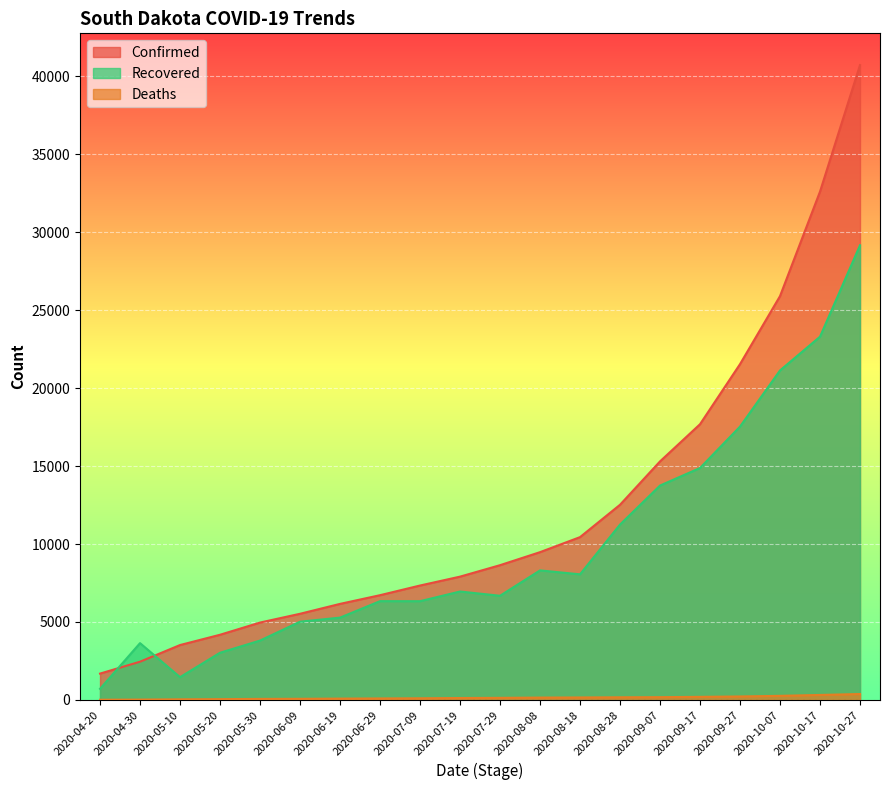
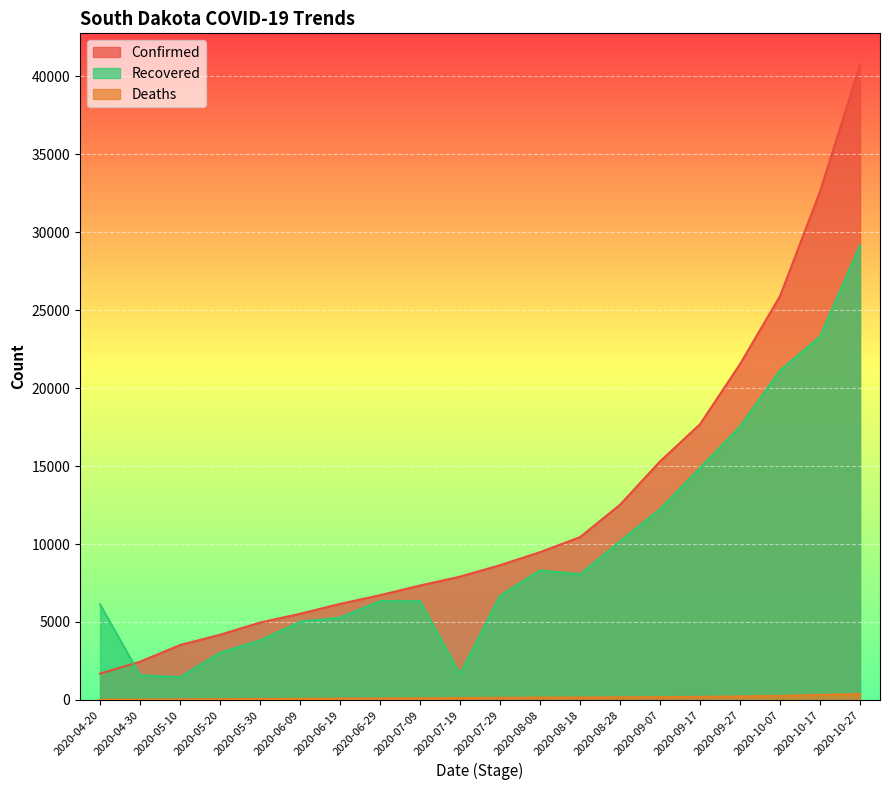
Recovered, 2020-04-20: 700 -> 6100
Recovered, 2020-04-30: 3600 -> 1600
Recovered, 2020-07-19: 7000 -> 1600
Recovered, 2020-08-28: 11200 -> 10200
Recovered, 2020-09-07: 13800 -> 12200
